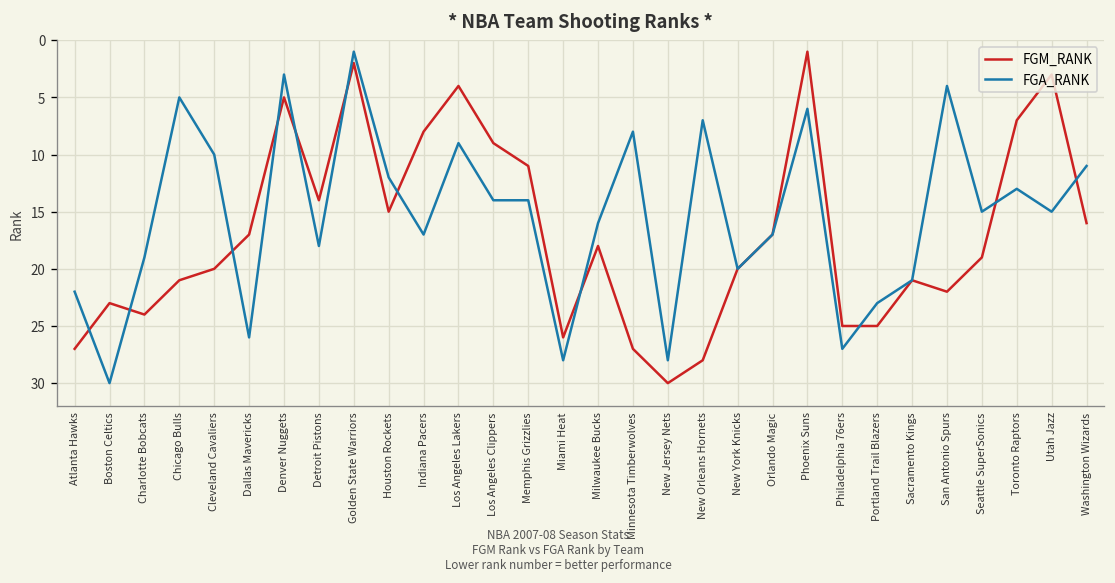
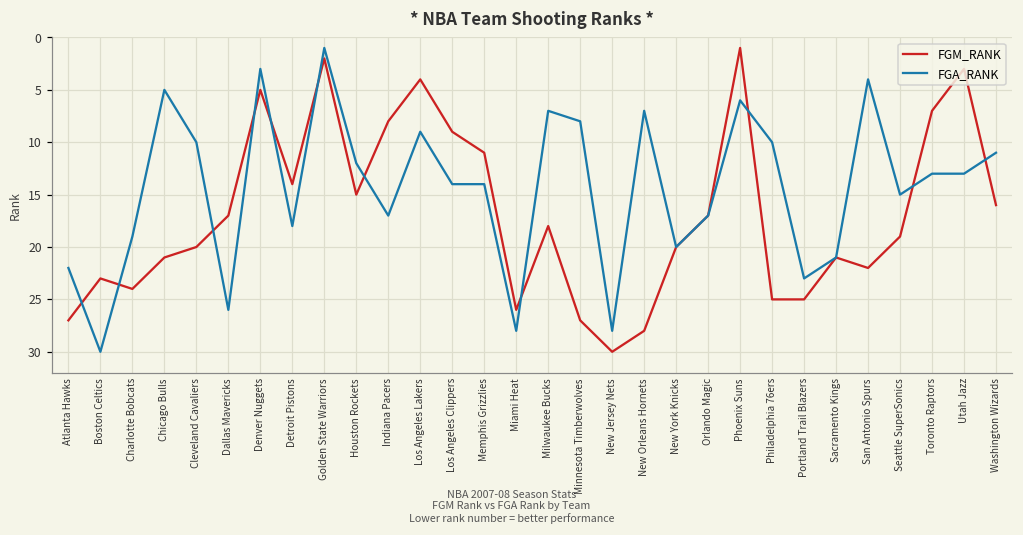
FGA_RANK, Milwaukee Bucks: 16 -> 7
FGA_RANK, Philadelphia 76ers: 27 -> 10
FGA_RANK, Utah Jazz: 15 -> 13
